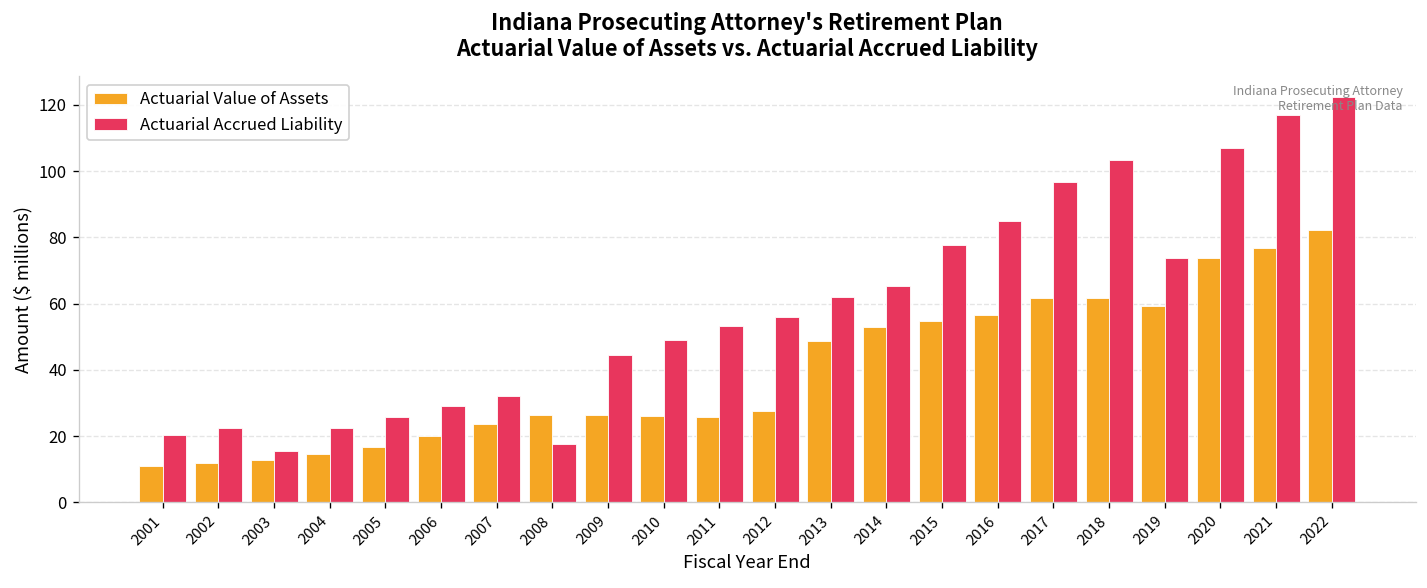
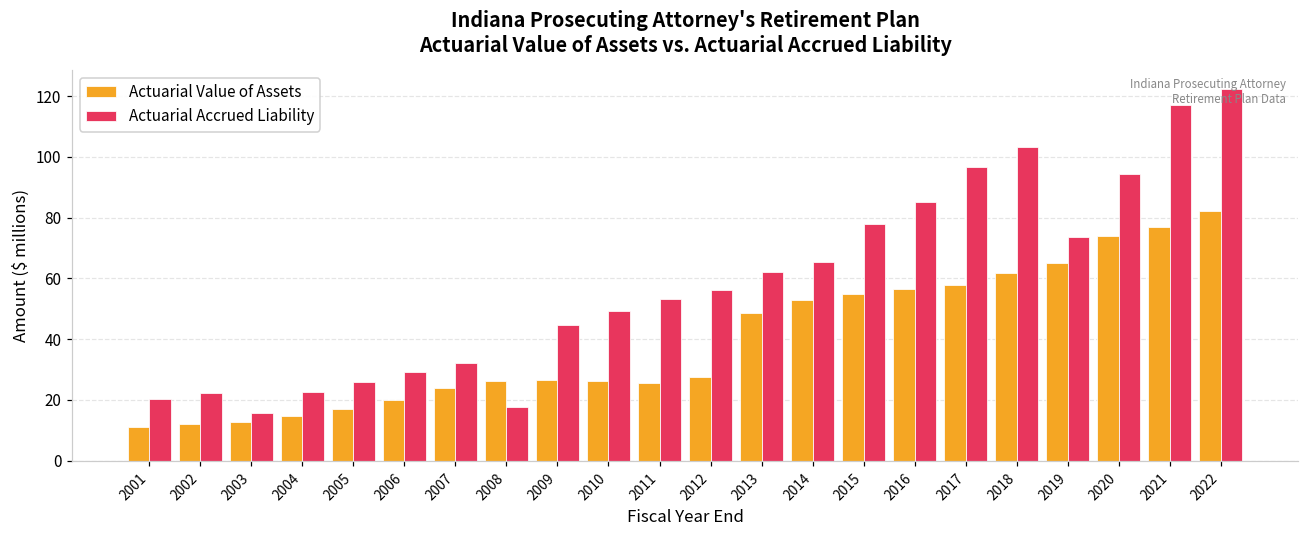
Actuarial Value of Assets, 2017: 62 -> 58
Actuarial Value of Assets, 2019: 59 -> 65
Actuarial Accrued Liability, 2020: 107 -> 94
